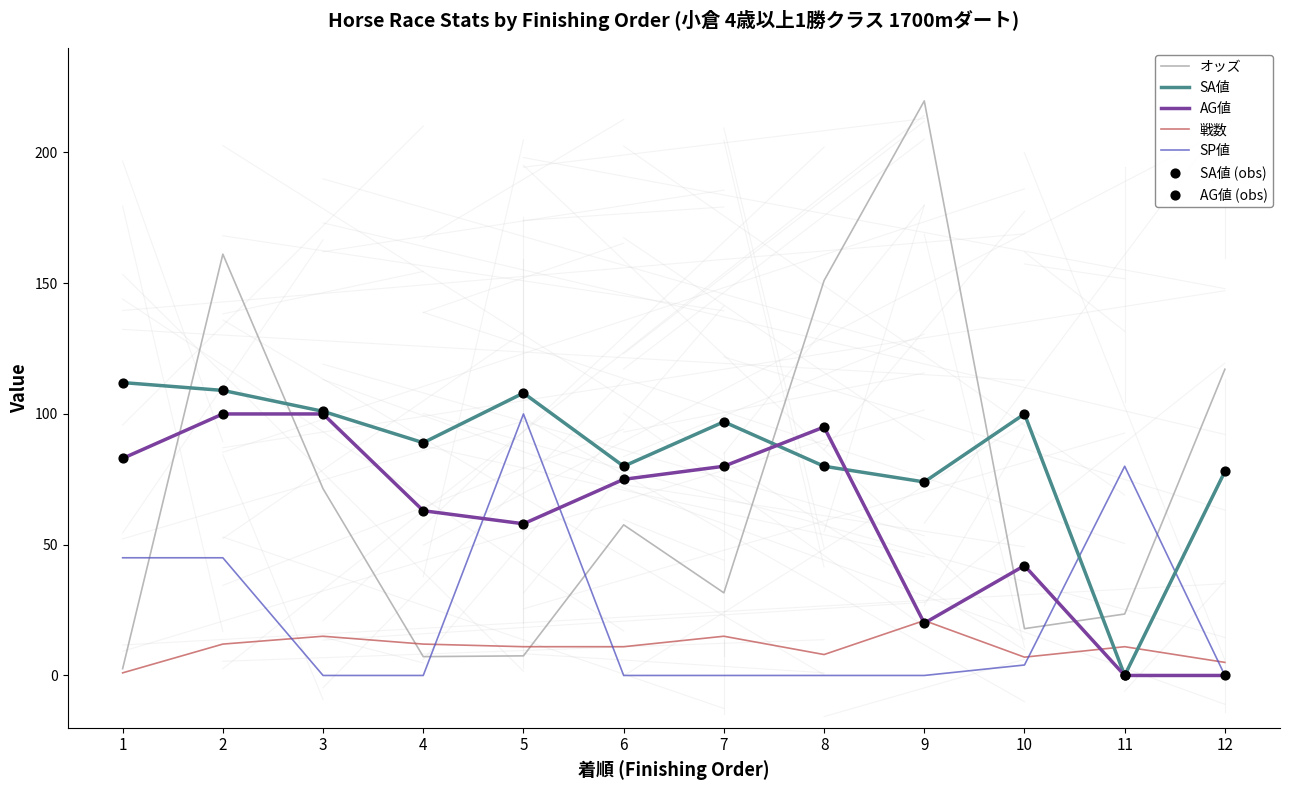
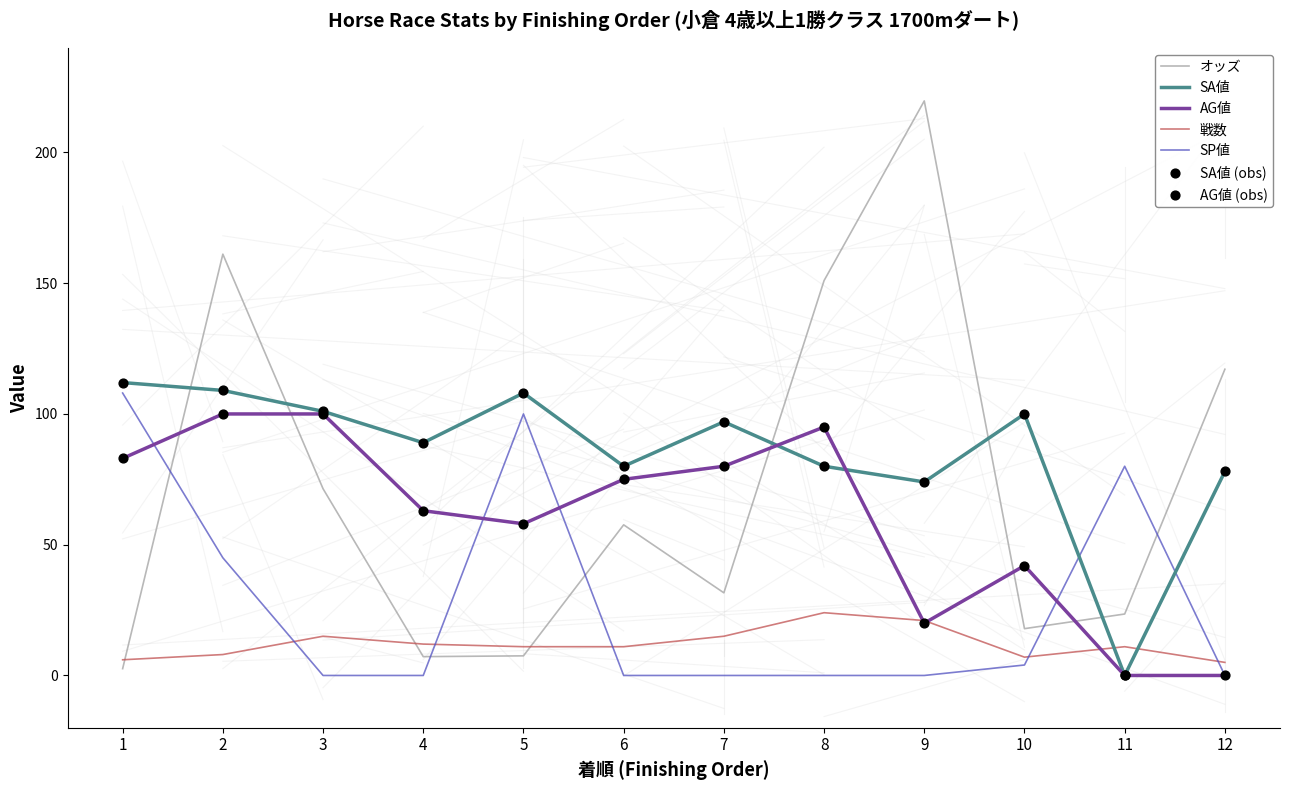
戦数, 1: 1 -> 6
SP値, 1: 45 -> 108
戦数, 2: 12 -> 8
戦数, 8: 8 -> 24
